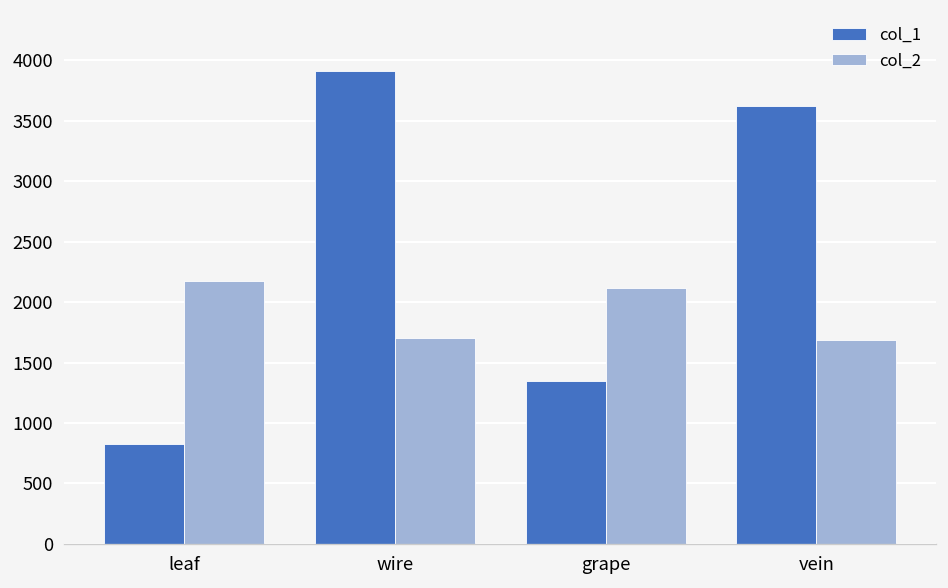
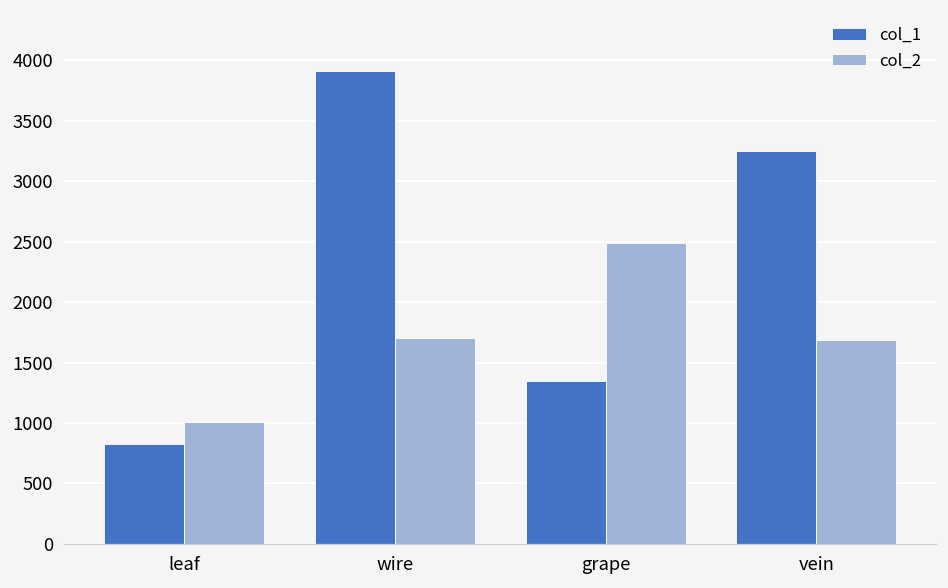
col_2, leaf: 2170 -> 1010
col_2, grape: 2120 -> 2490
col_1, vein: 3620 -> 3250
